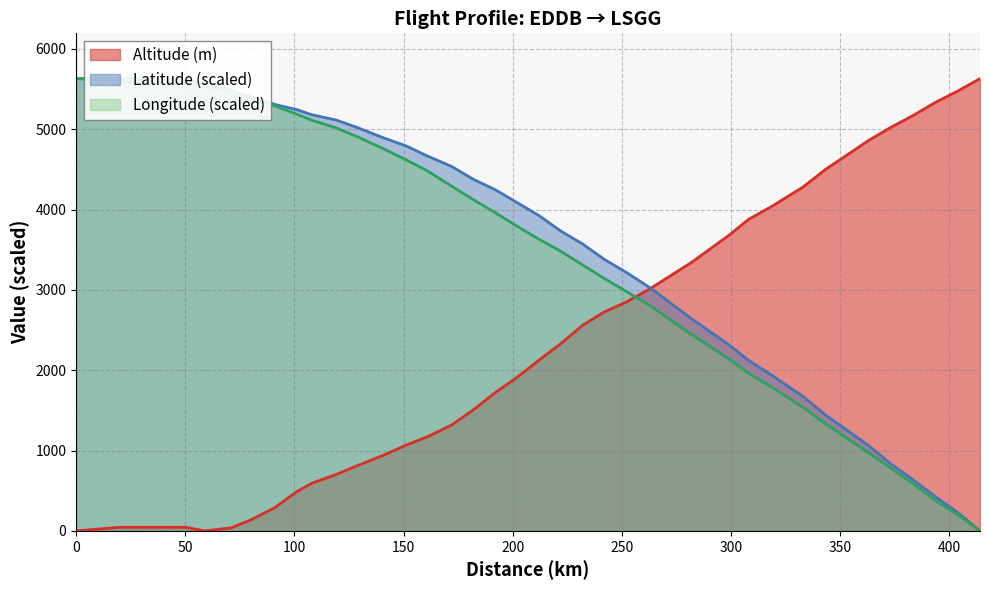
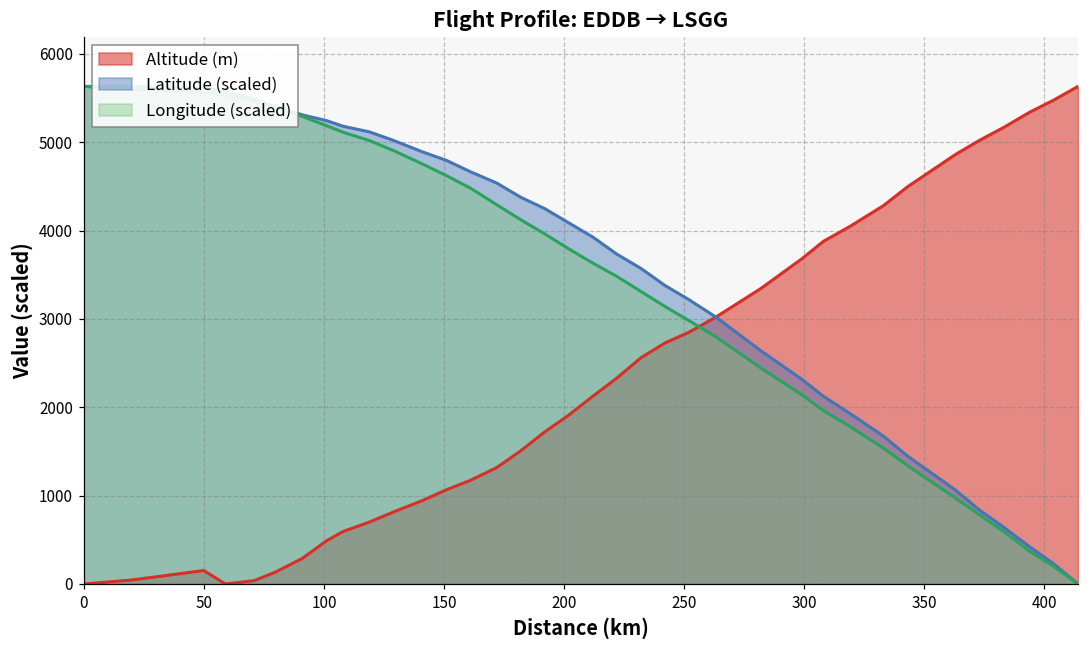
Altitude (m), 50: 0 -> 200
